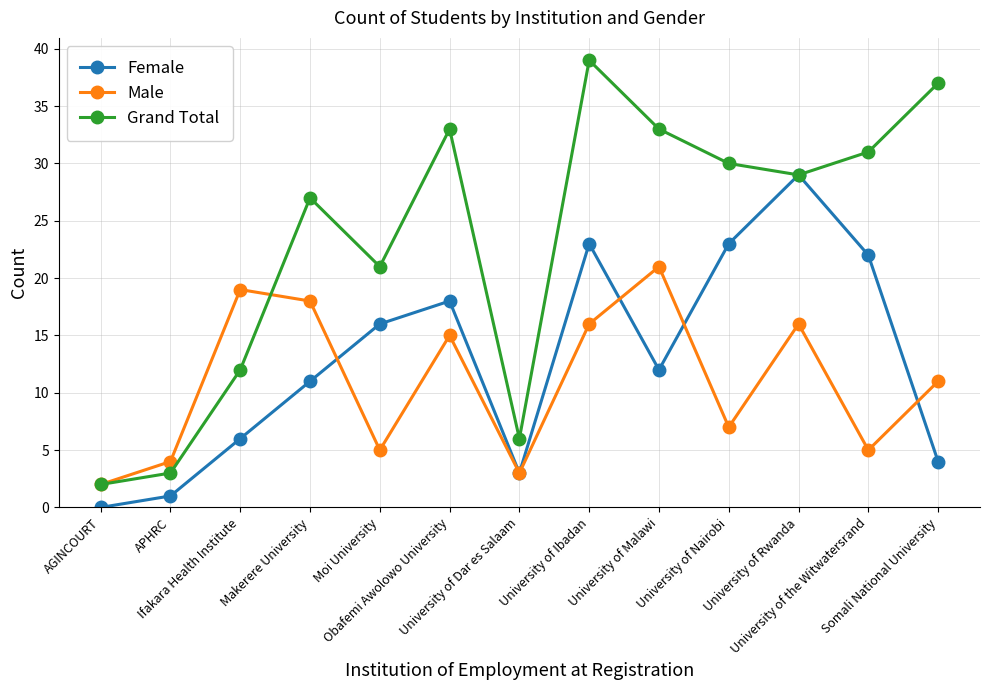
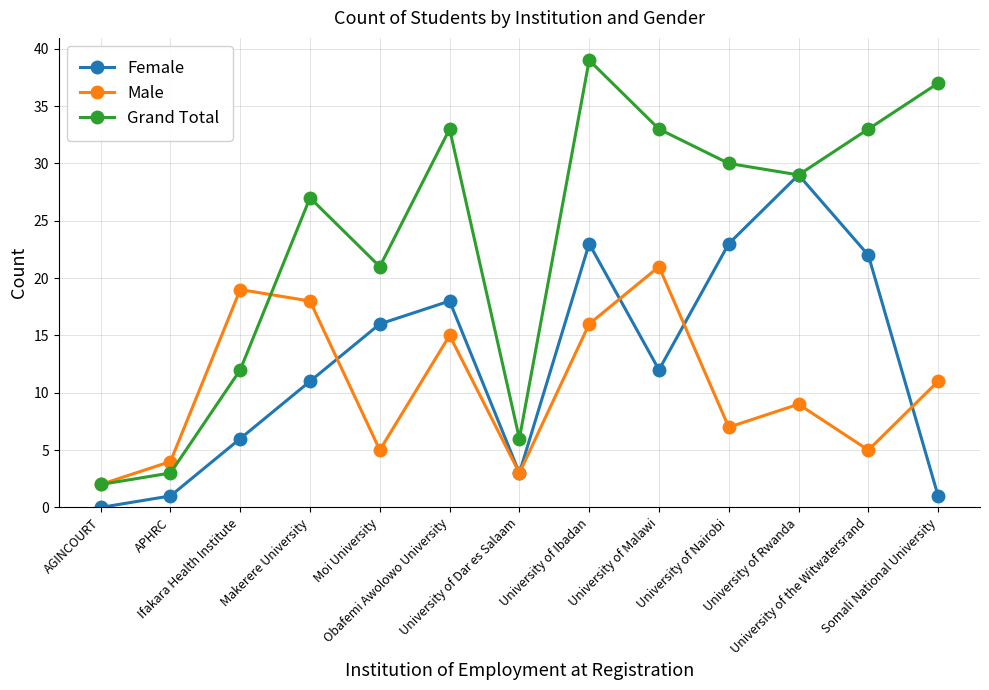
Male, University of Rwanda: 16 -> 9
Grand Total, University of the Witwatersrand: 31 -> 33
Female, Somali National University: 4 -> 1
